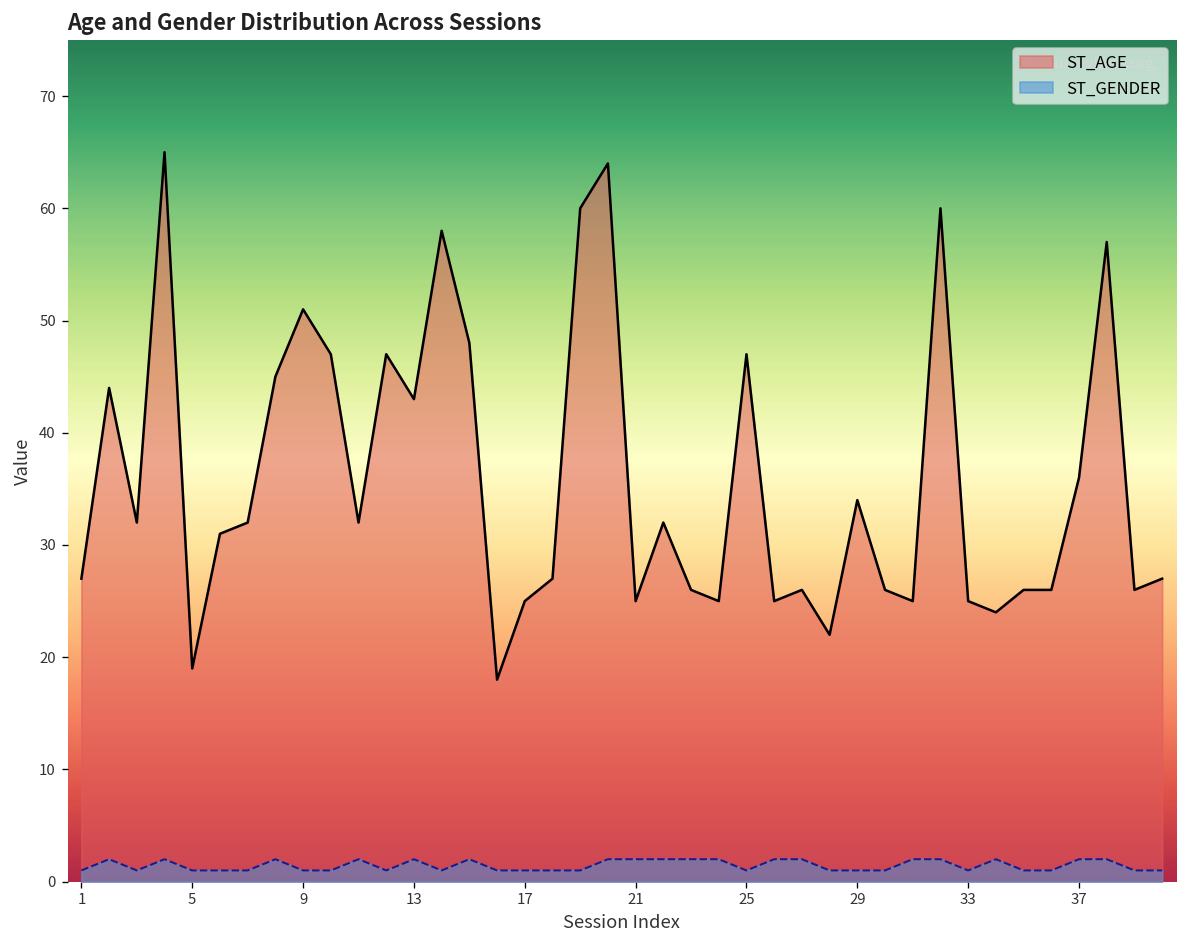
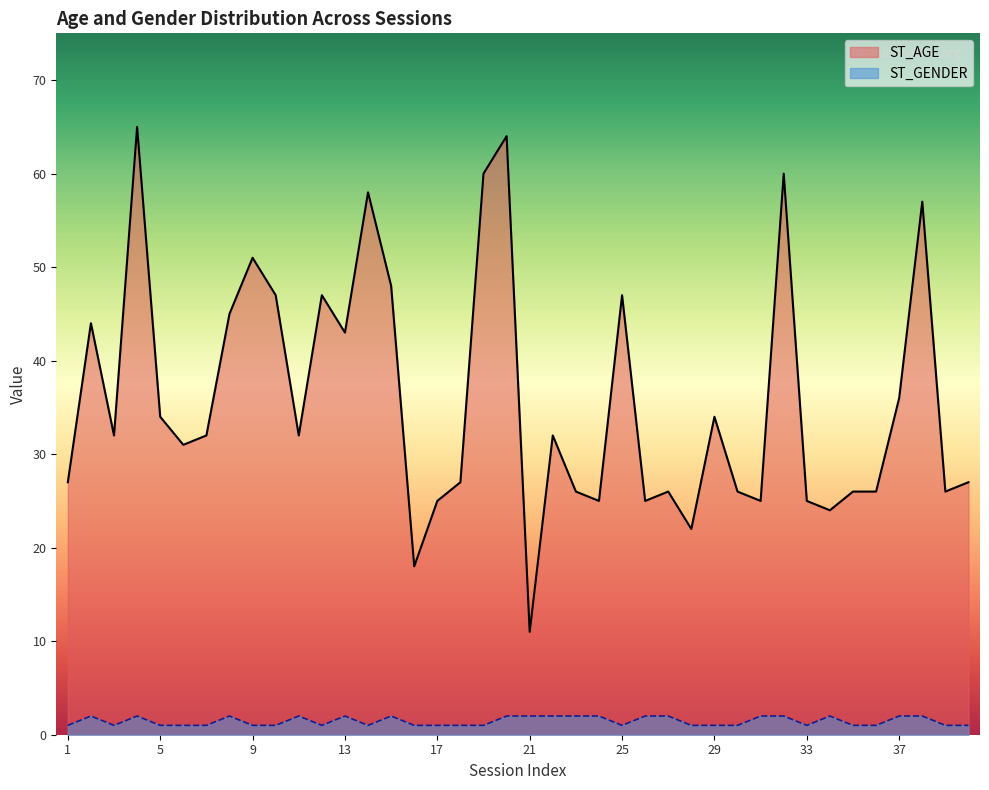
ST_AGE, 5: 19 -> 34
ST_AGE, 21: 25 -> 11
